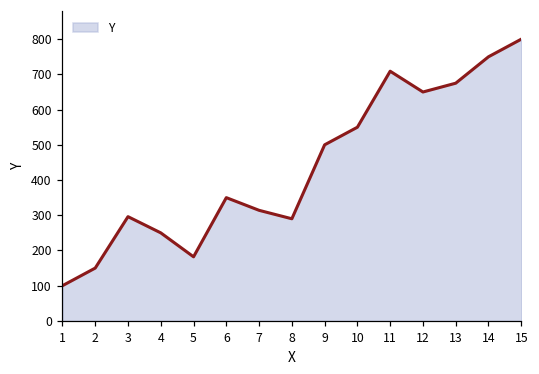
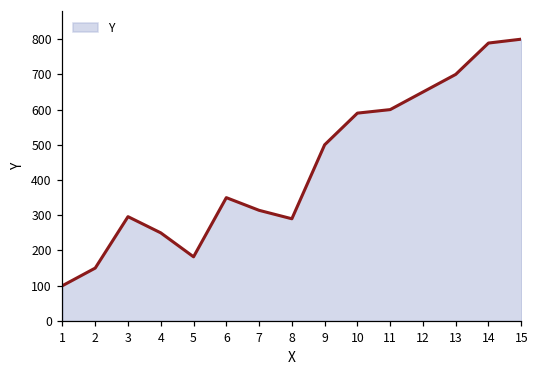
10: 550 -> 590
11: 710 -> 600
13: 680 -> 700
14: 750 -> 790
